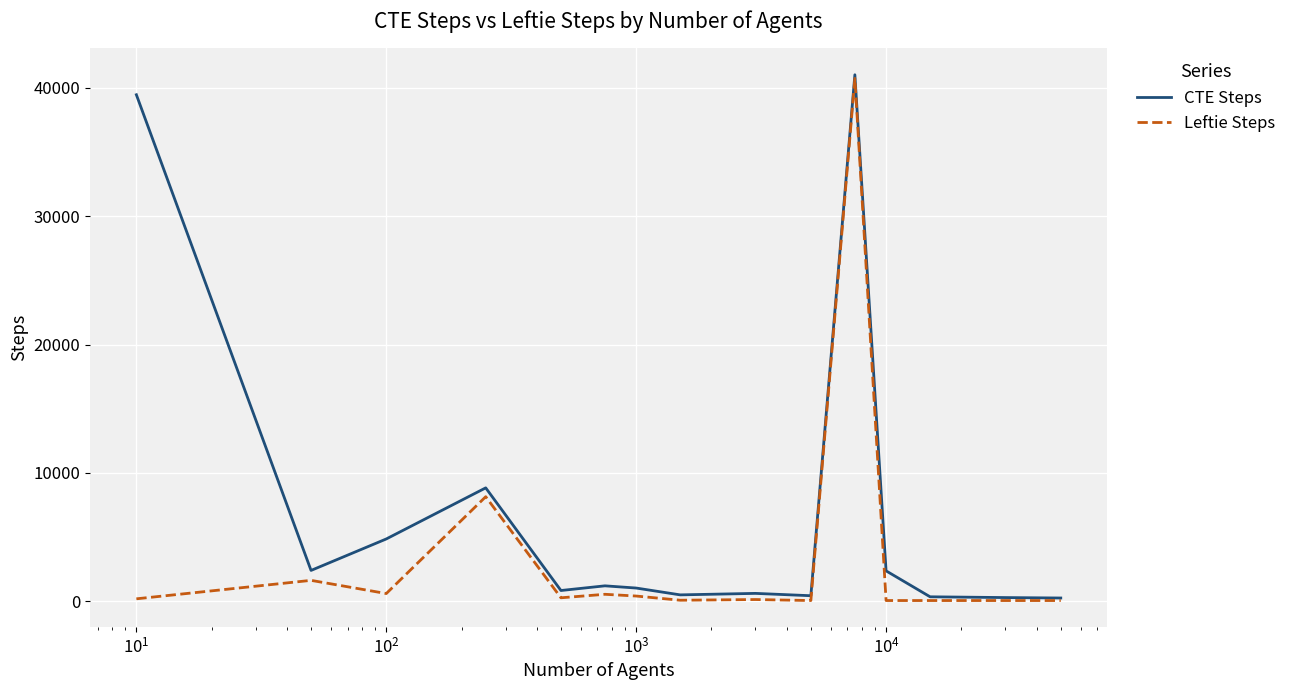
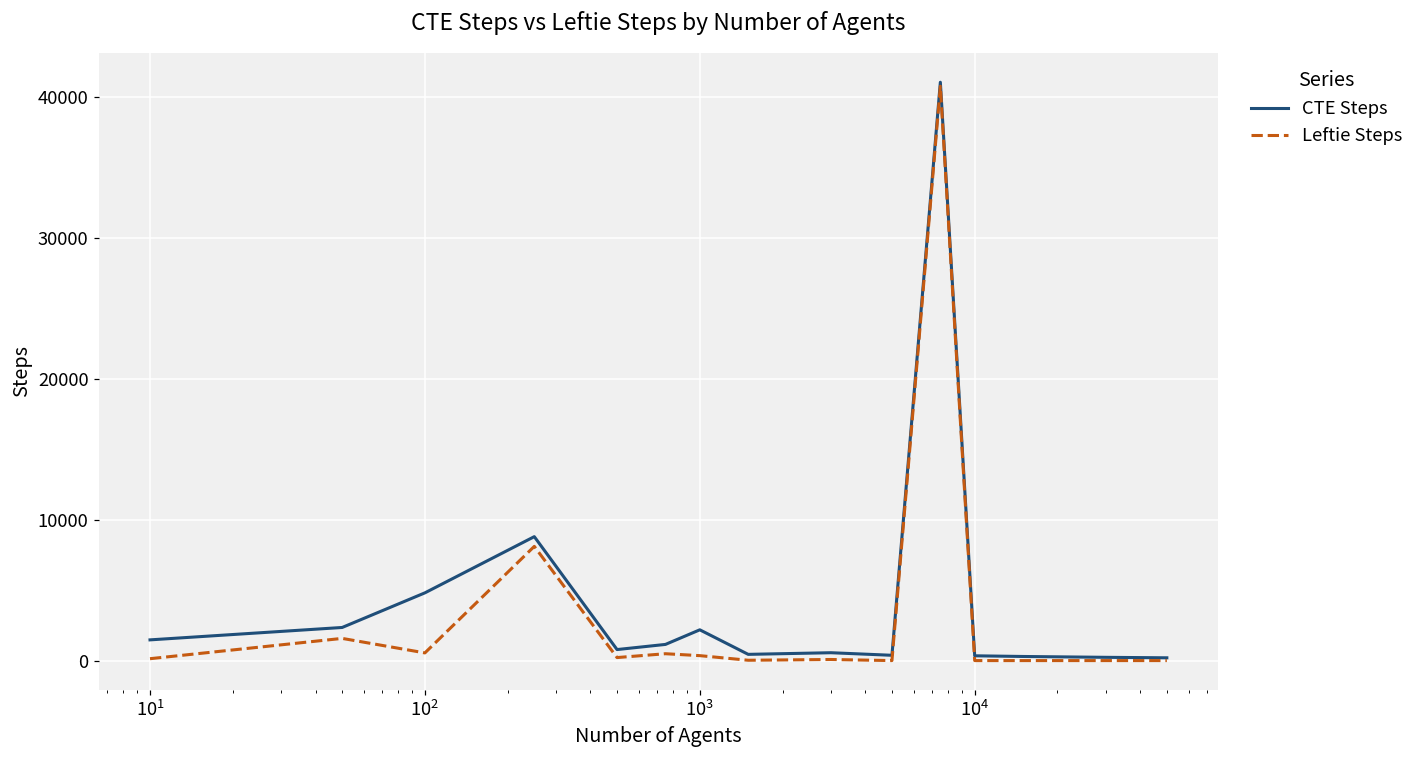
CTE Steps, 10^1: 39500 -> 1500
CTE Steps, 10^3: 1000 -> 2200
CTE Steps, 10^4: 2400 -> 400
